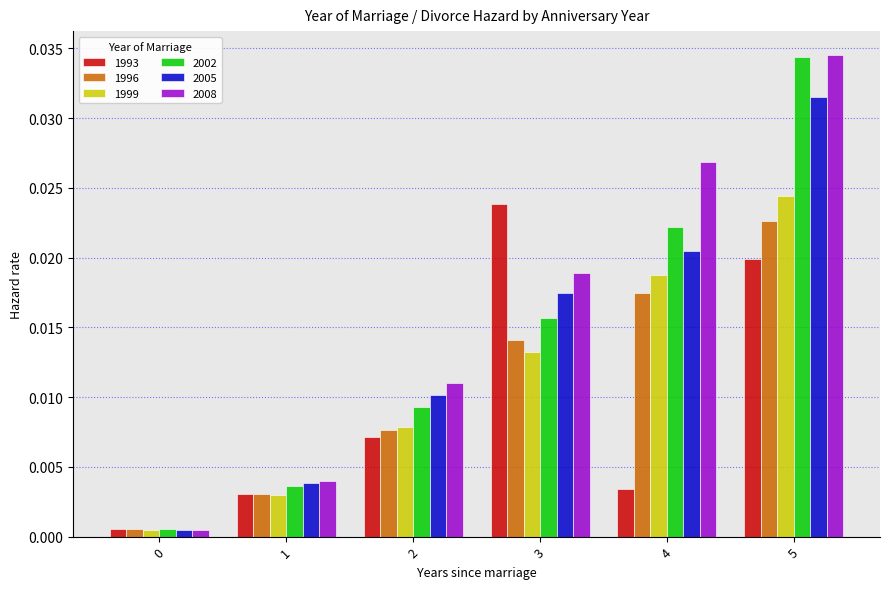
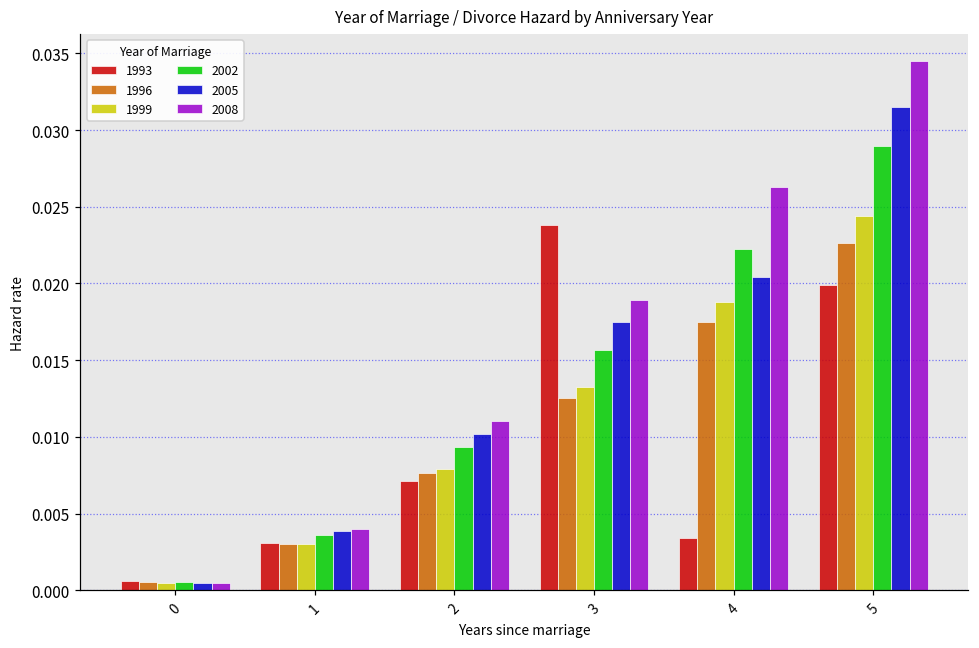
1996, 3: 0.0141 -> 0.0125
2008, 4: 0.0269 -> 0.0263
2002, 5: 0.0344 -> 0.0290
